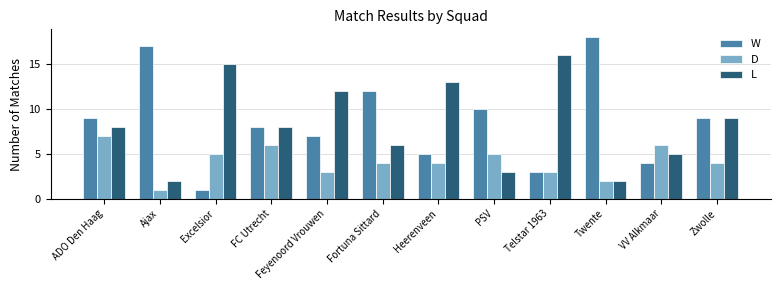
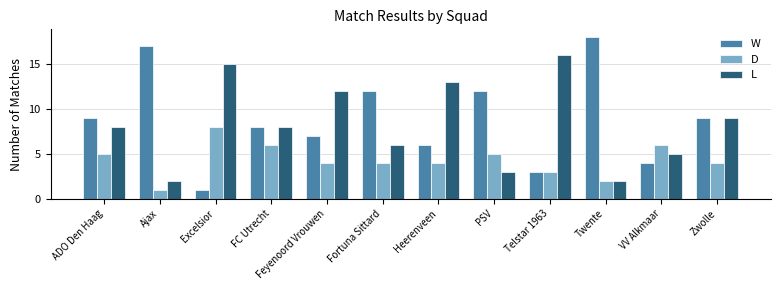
D, ADO Den Haag: 7 -> 5
D, Excelsior: 5 -> 8
D, Feyenoord Vrouwen: 3 -> 4
W, Heerenveen: 5 -> 6
W, PSV: 10 -> 12
